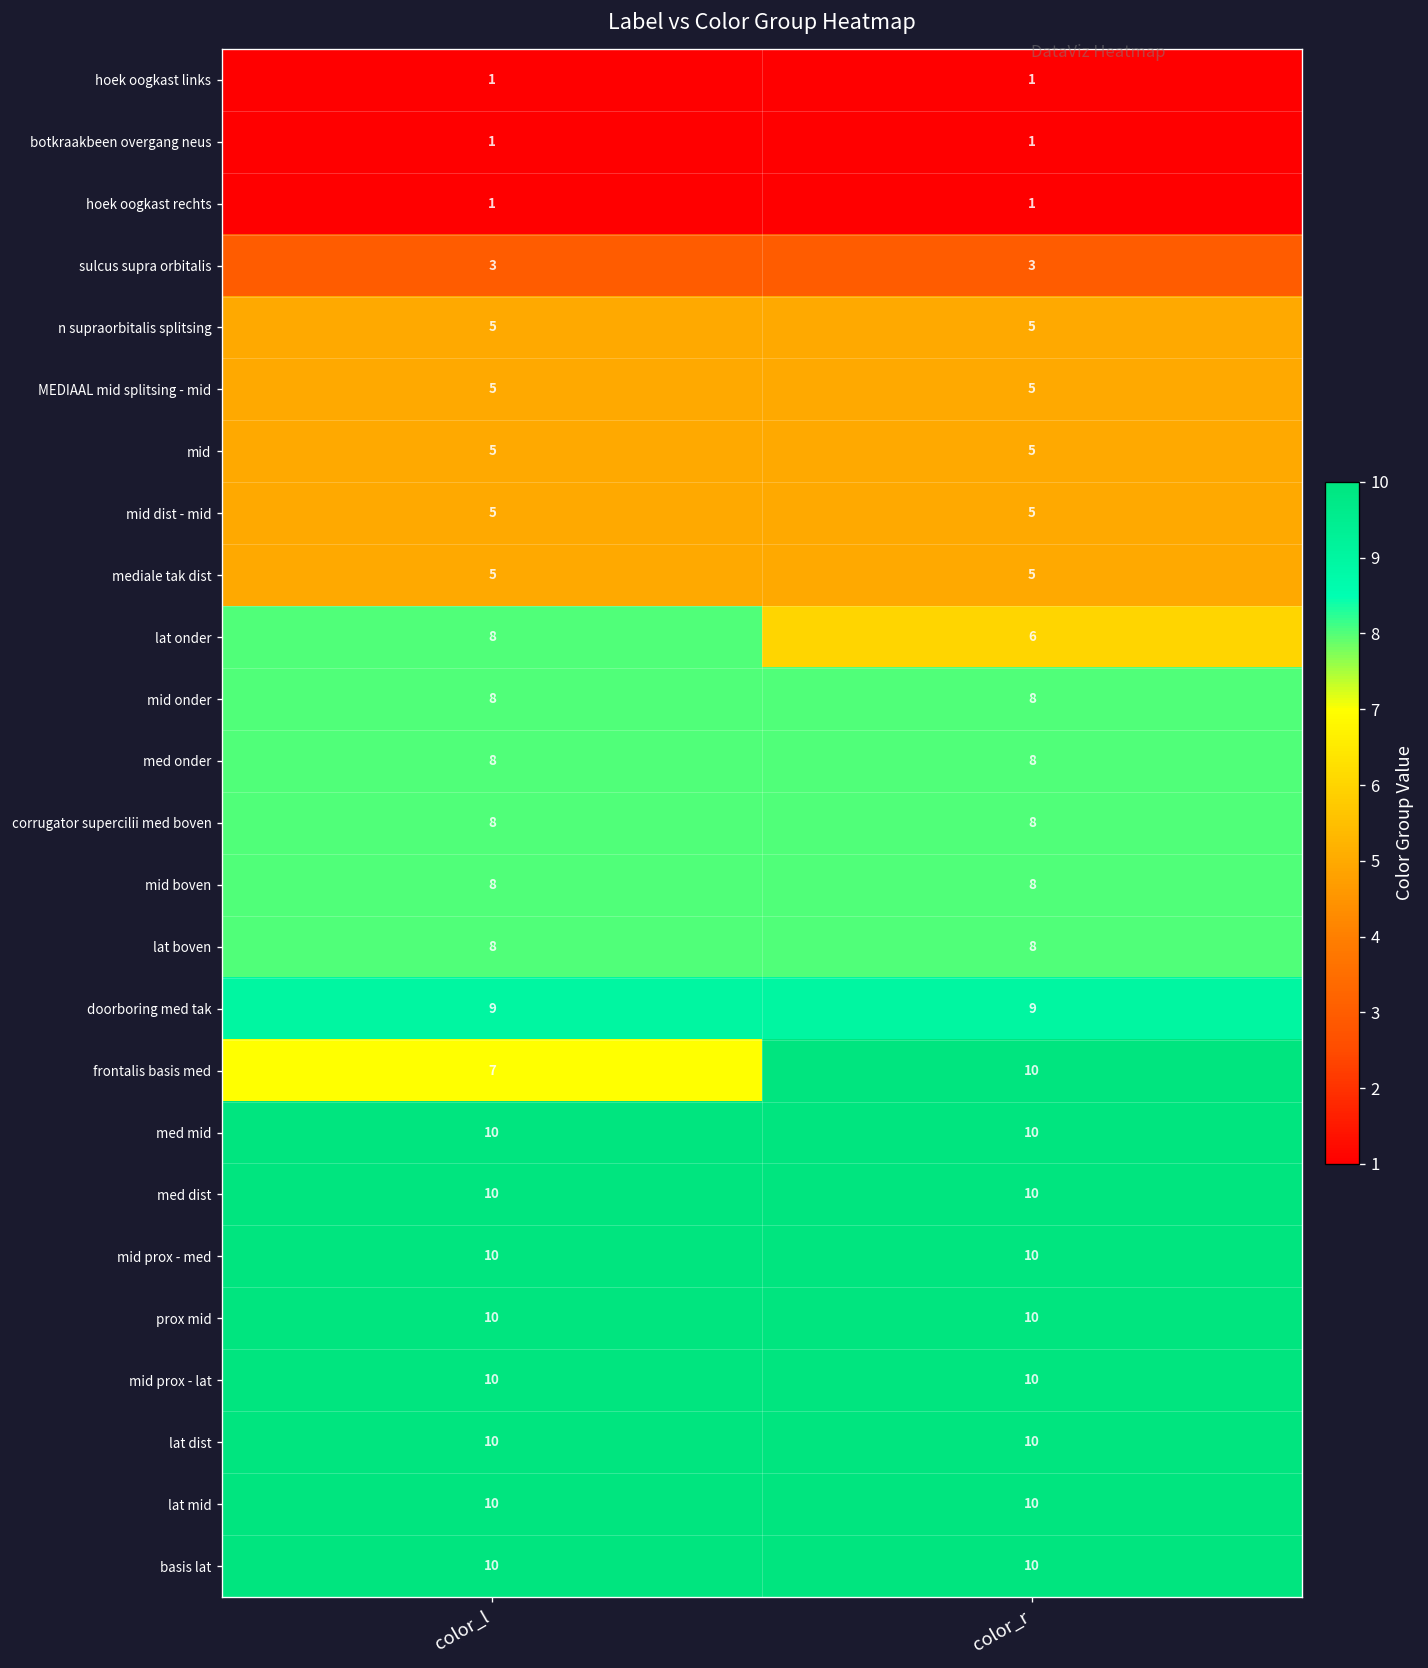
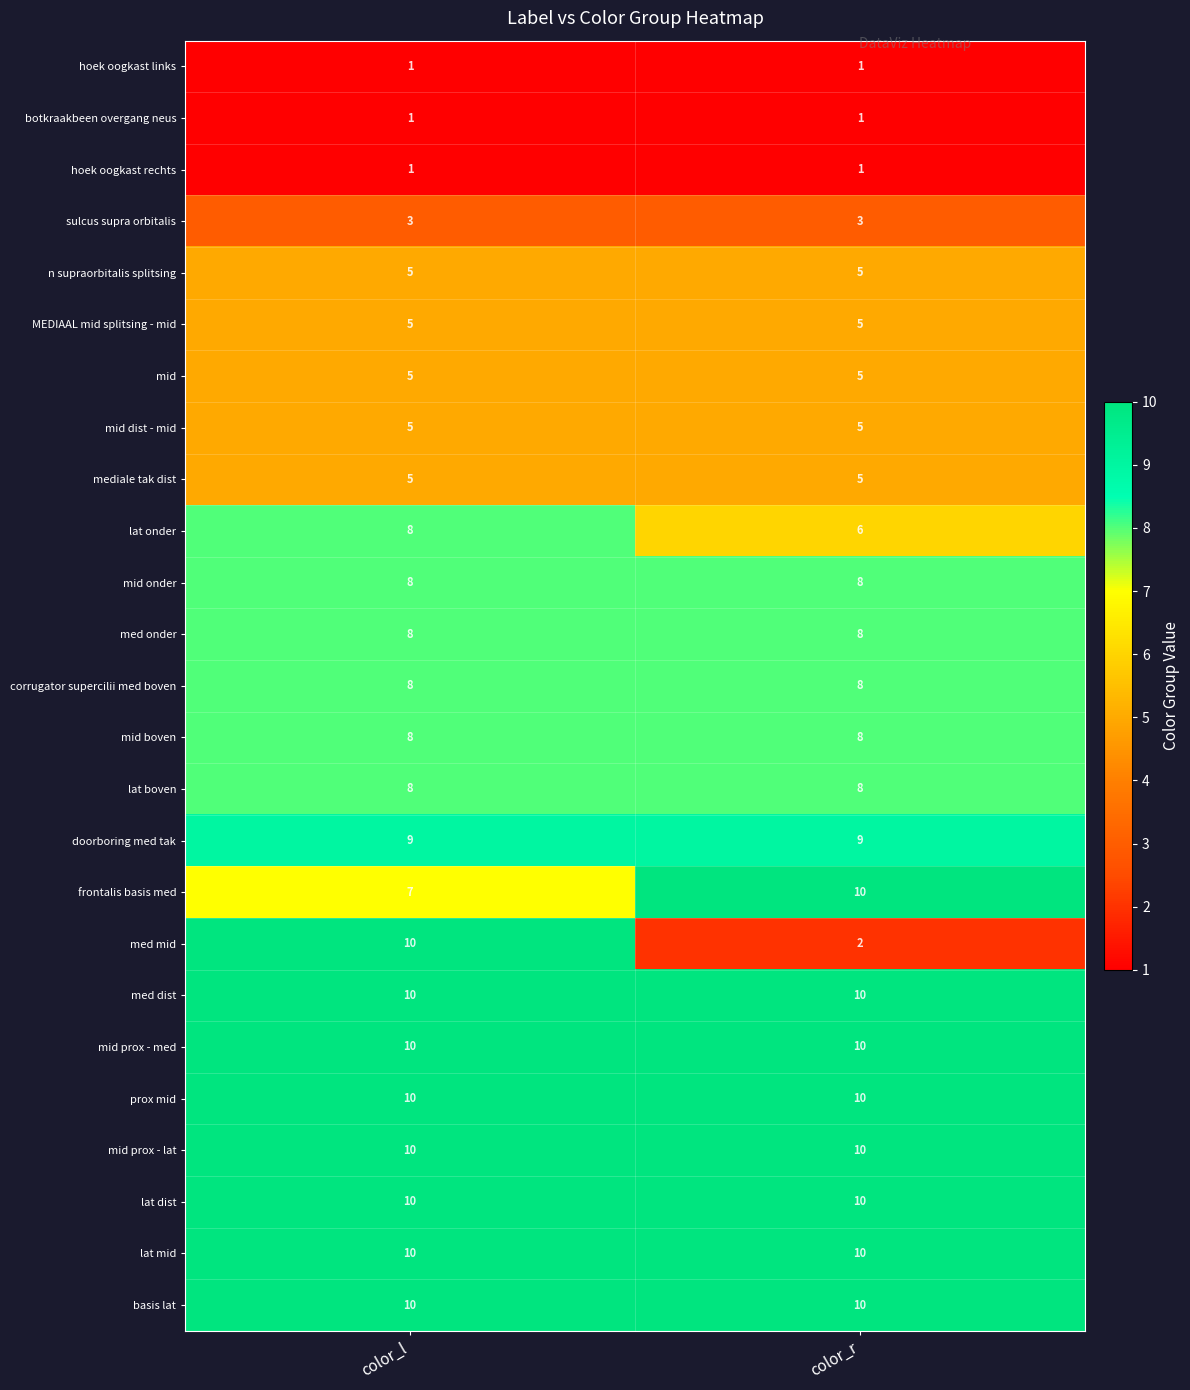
med mid, color_r: 10 -> 2
